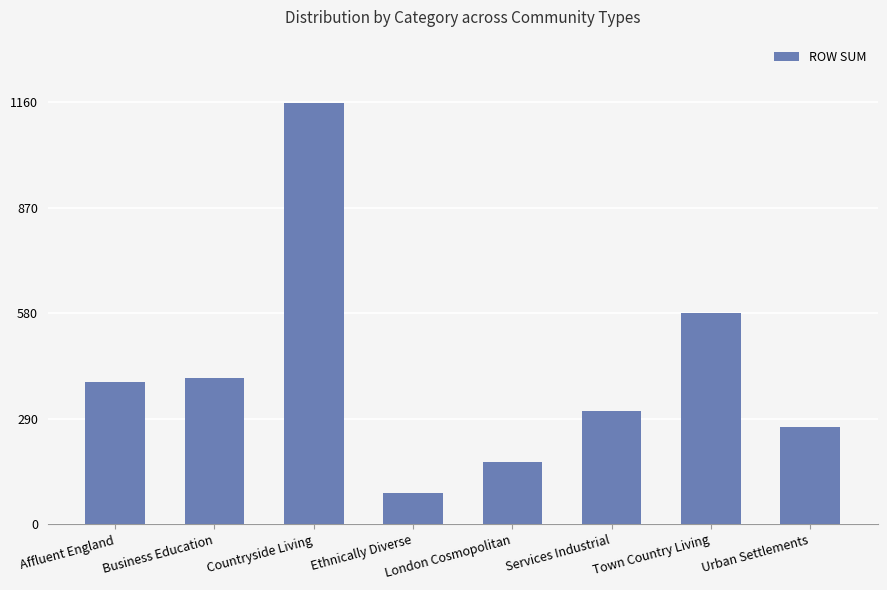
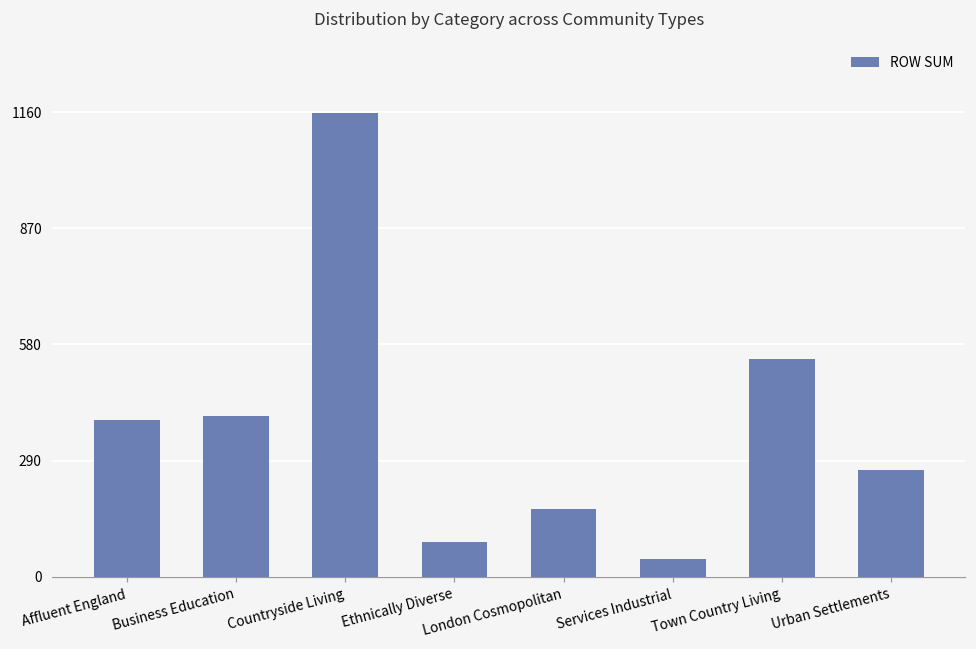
Services Industrial: 310 -> 40
Town Country Living: 580 -> 540
